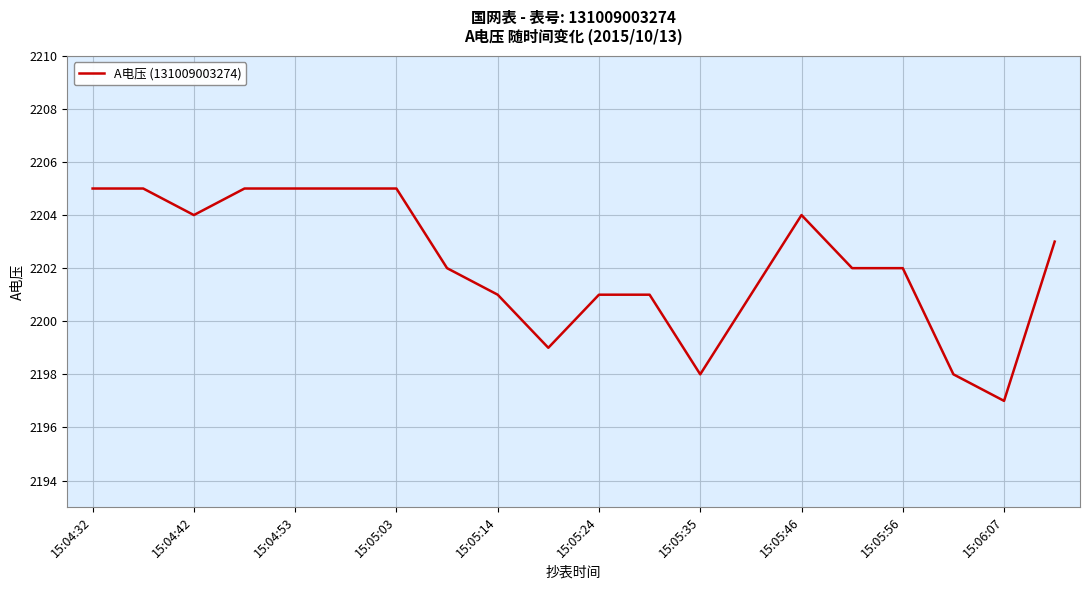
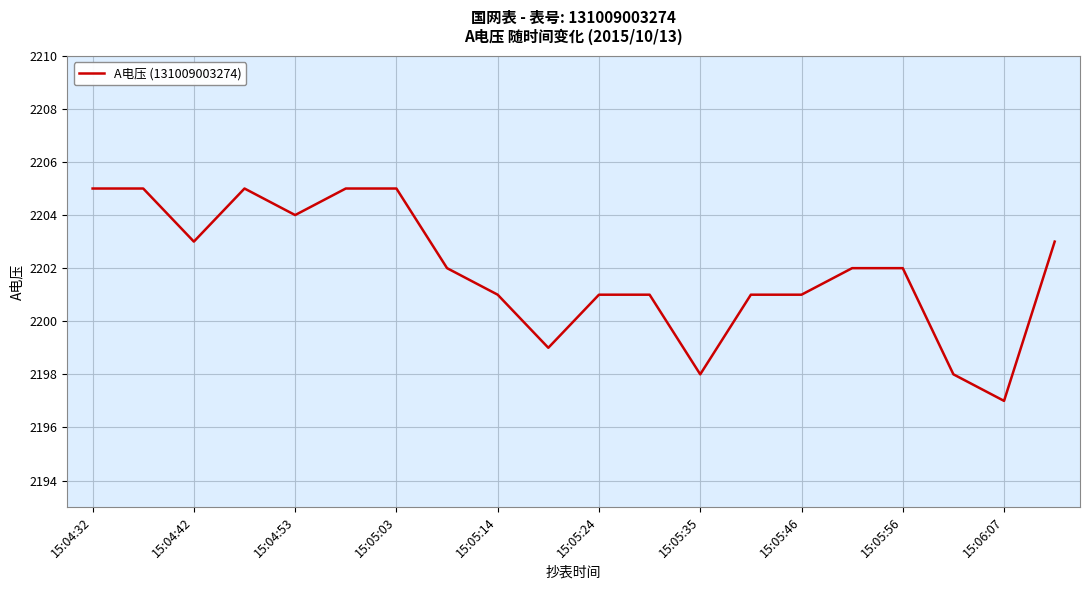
15:04:42: 2204 -> 2203
15:04:53: 2205 -> 2204
15:05:46: 2204 -> 2201
